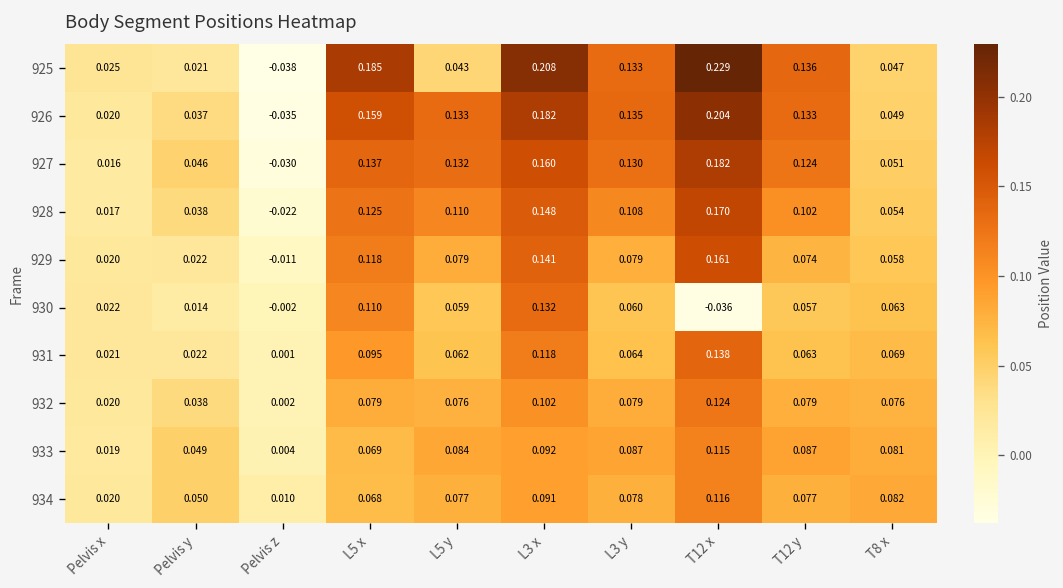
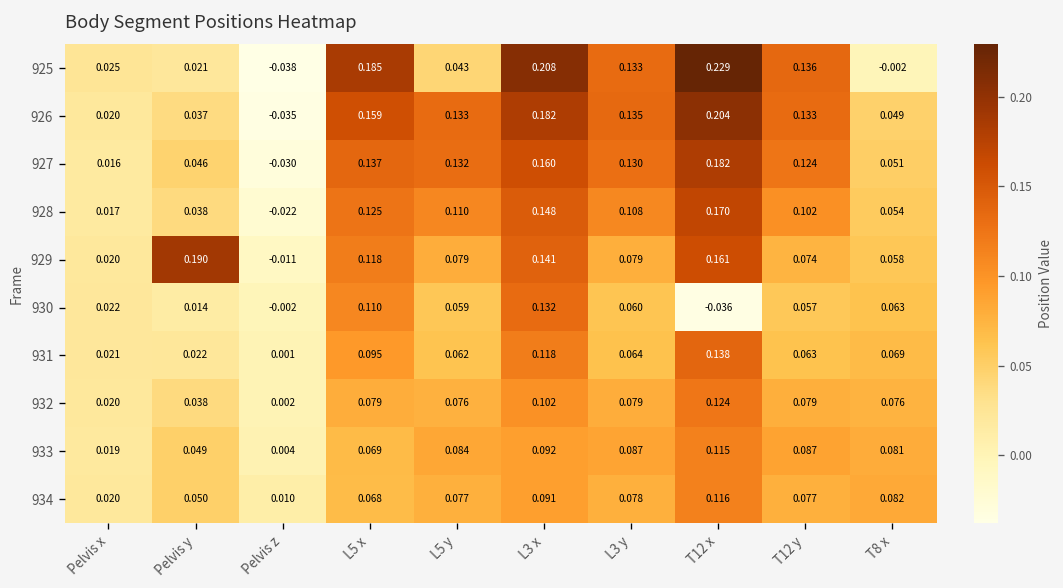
925, T8 x: 0.047 -> -0.002
929, Pelvis y: 0.022 -> 0.190
